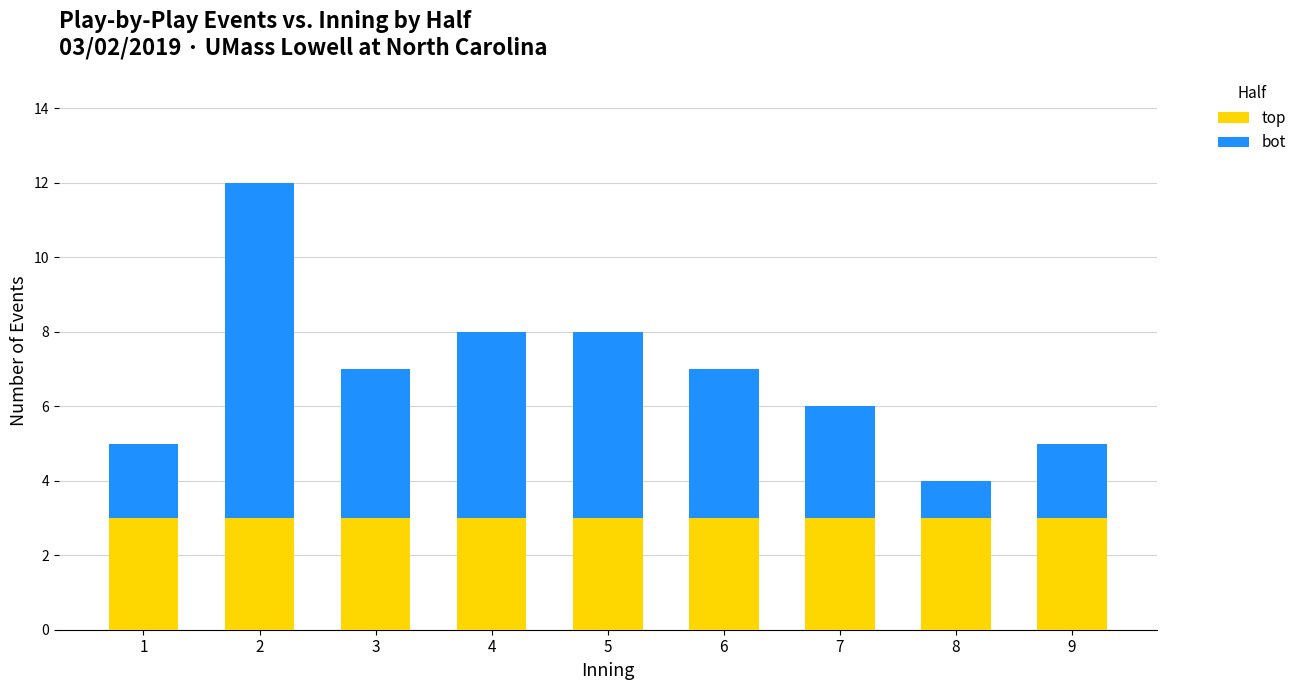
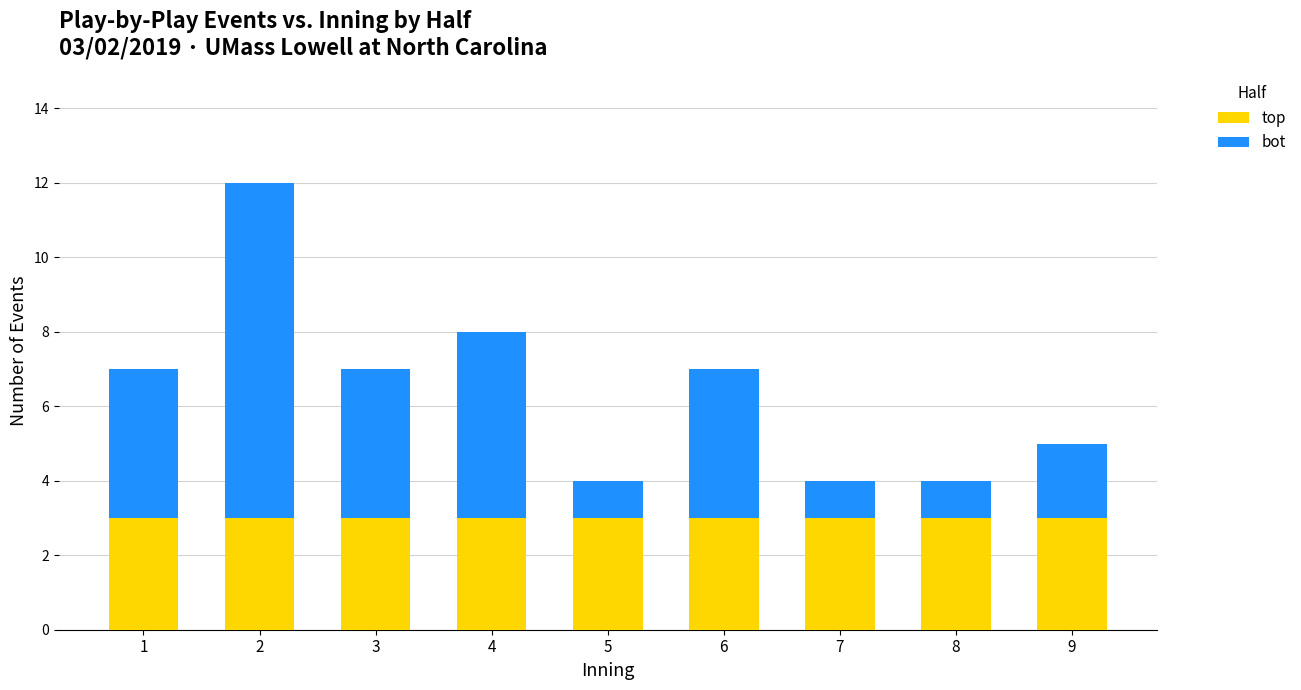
bot, 1: 2 -> 4
bot, 5: 5 -> 1
bot, 7: 3 -> 1
